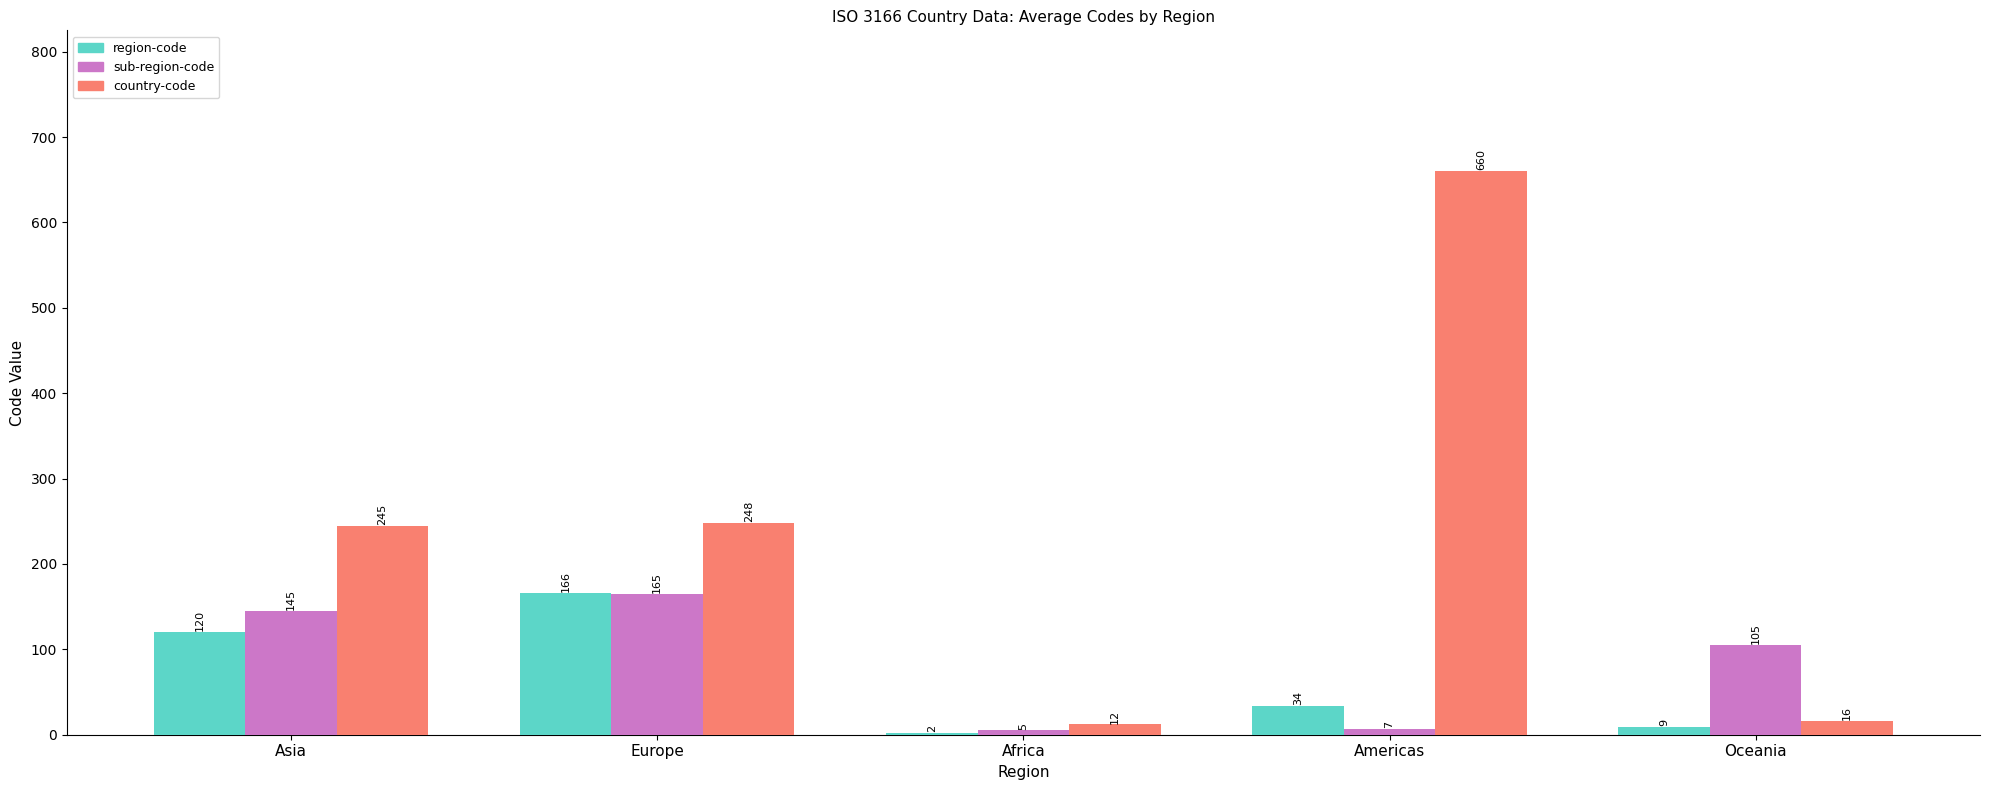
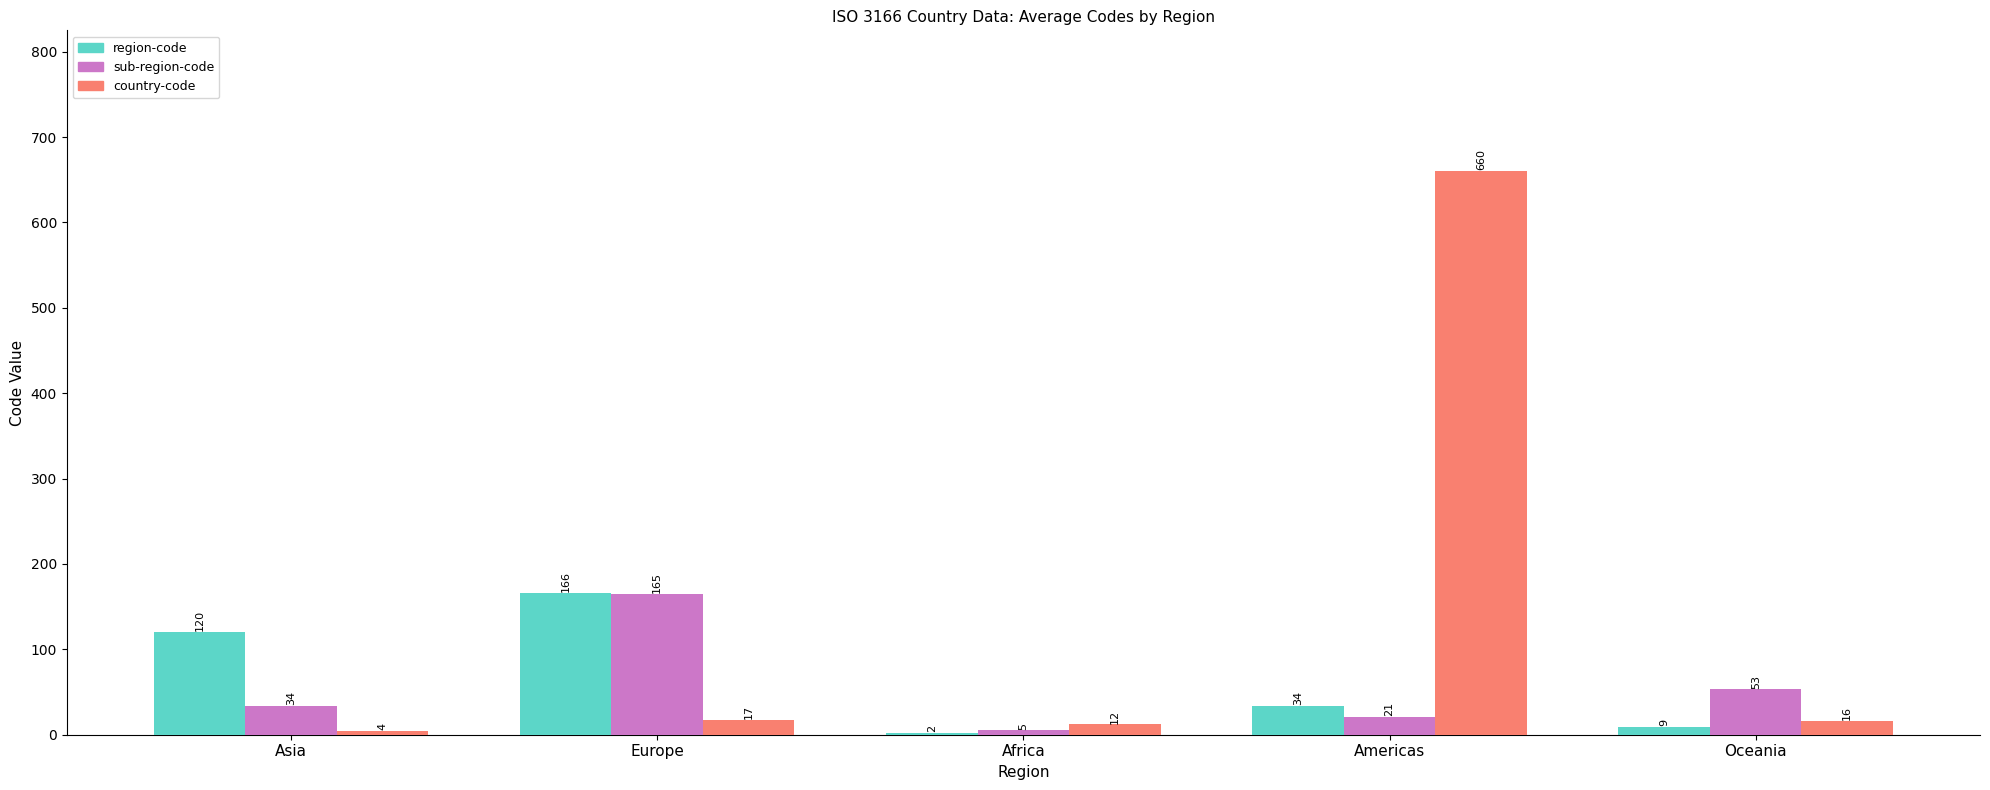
sub-region-code, Asia: 145 -> 34
country-code, Asia: 245 -> 4
country-code, Europe: 248 -> 17
sub-region-code, Americas: 7 -> 21
sub-region-code, Oceania: 105 -> 53
